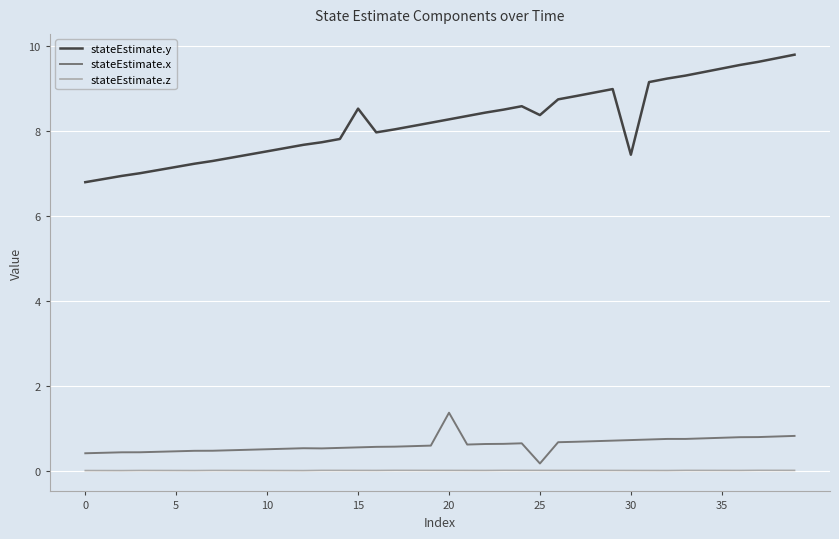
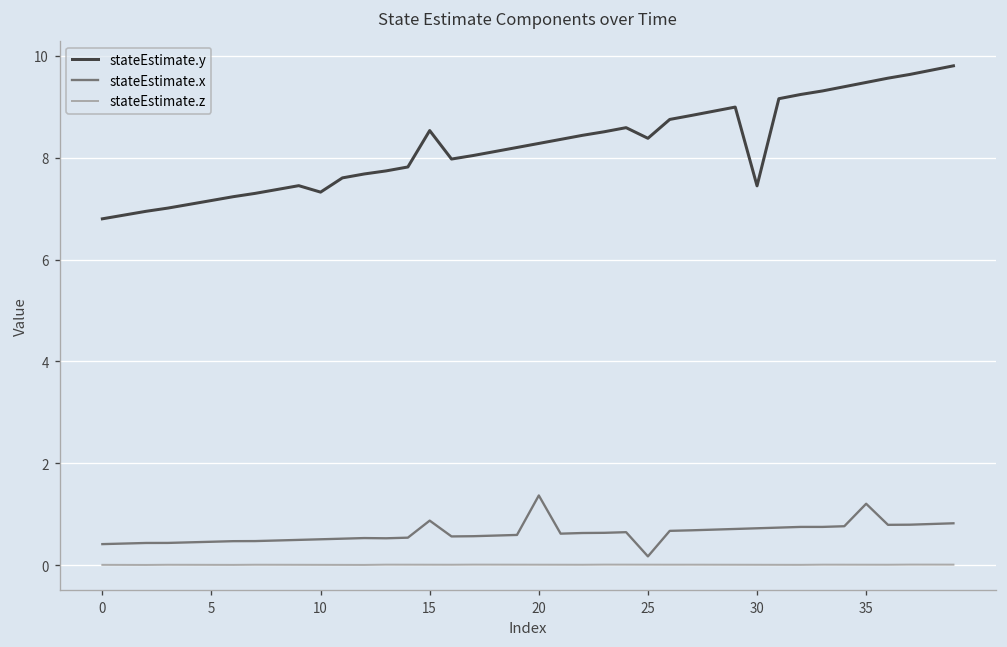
stateEstimate.y, 10: 7.5 -> 7.3
stateEstimate.x, 15: 0.6 -> 0.9
stateEstimate.x, 35: 0.8 -> 1.2
